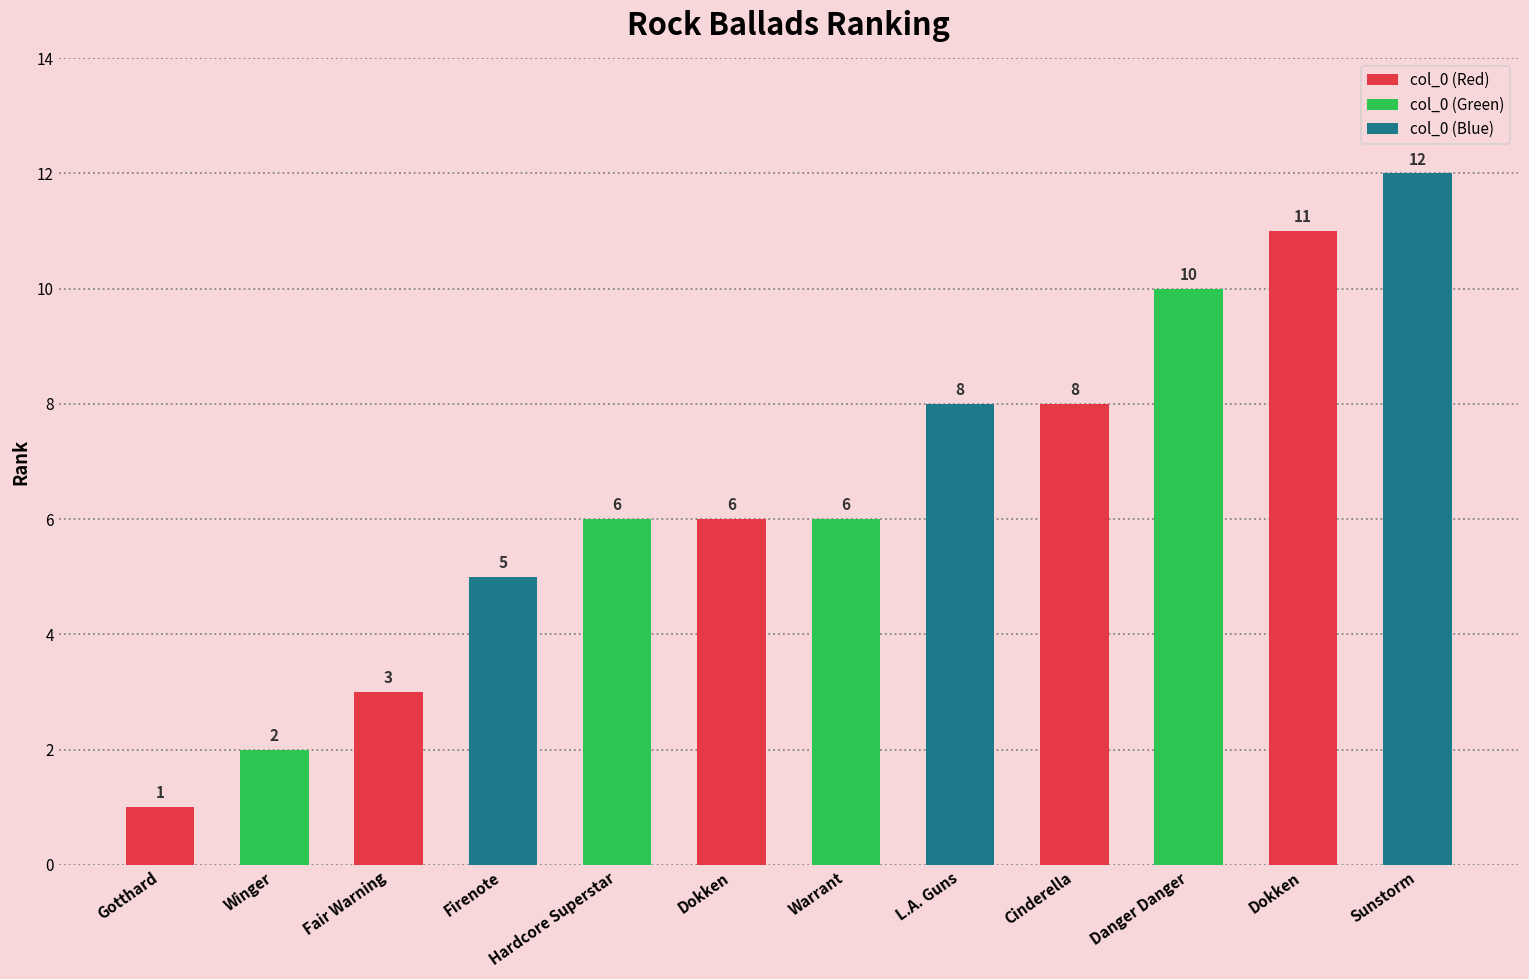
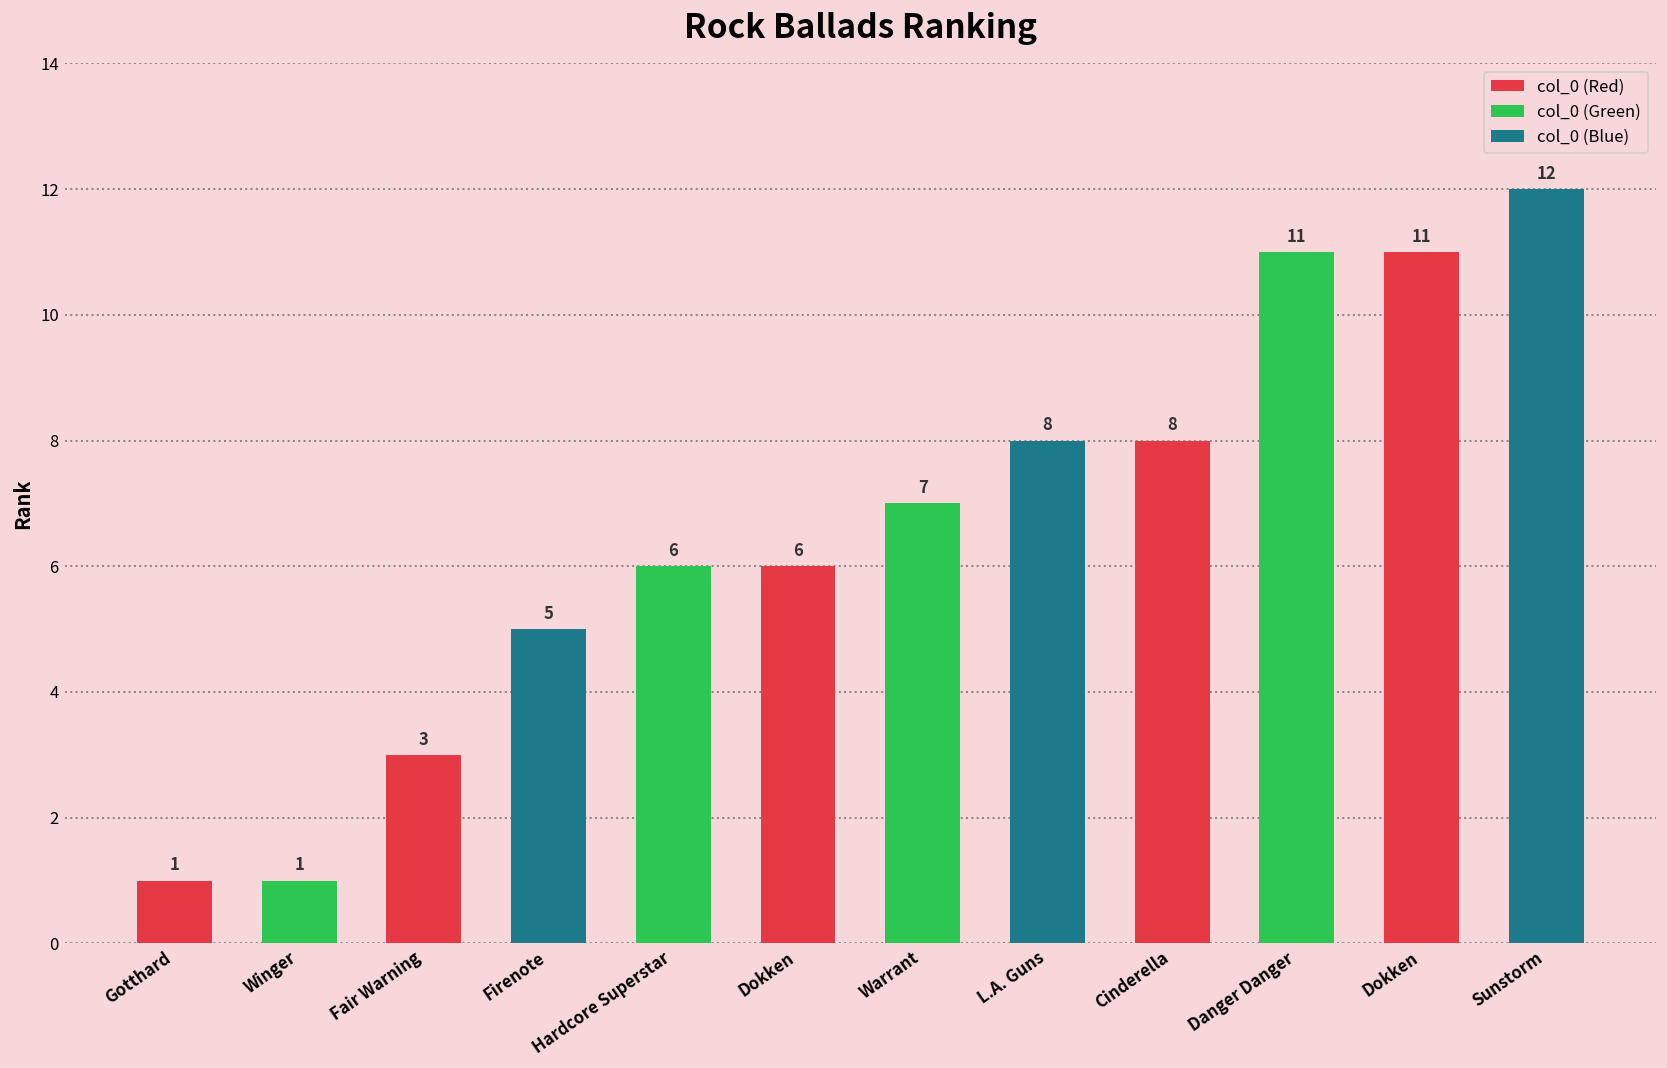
Winger: 2 -> 1
Warrant: 6 -> 7
Danger Danger: 10 -> 11
